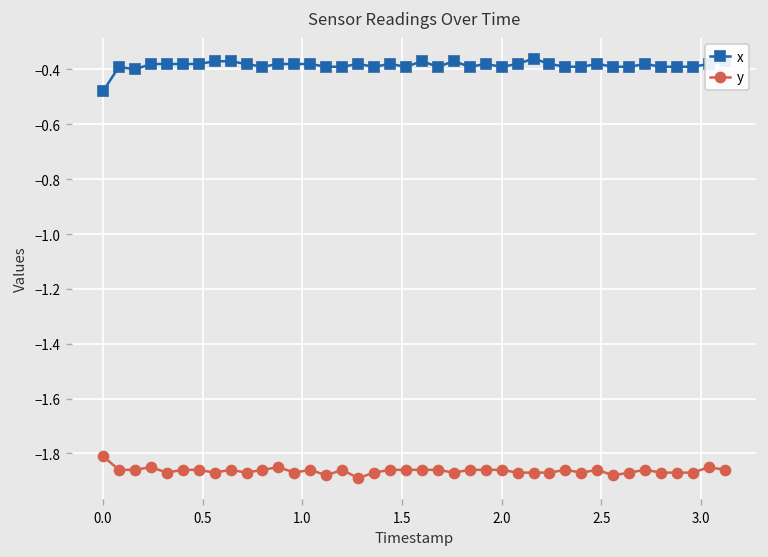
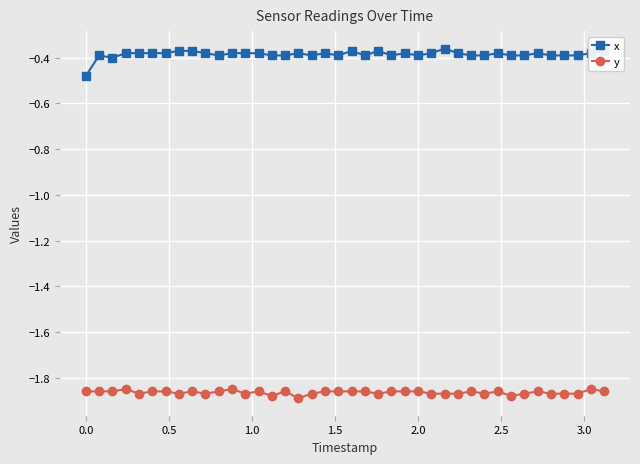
y, 0.0: -1.81 -> -1.86
